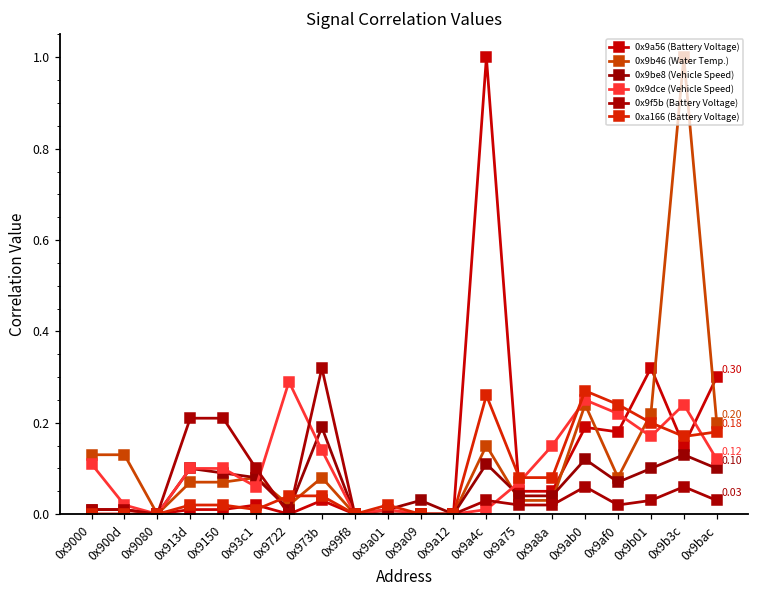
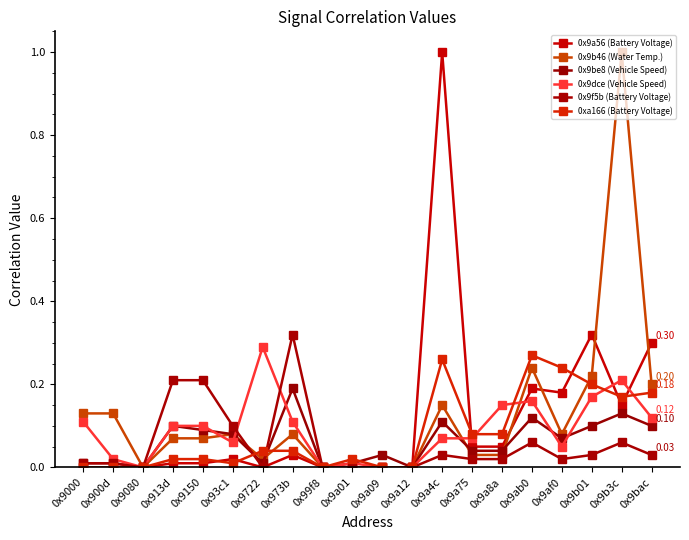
0x9dce (Vehicle Speed), 0x973b: 0.14 -> 0.11
0x9dce (Vehicle Speed), 0x9a4c: 0.01 -> 0.07
0x9dce (Vehicle Speed), 0x9ab0: 0.25 -> 0.16
0x9dce (Vehicle Speed), 0x9af0: 0.22 -> 0.05
0x9dce (Vehicle Speed), 0x9b3c: 0.24 -> 0.21
